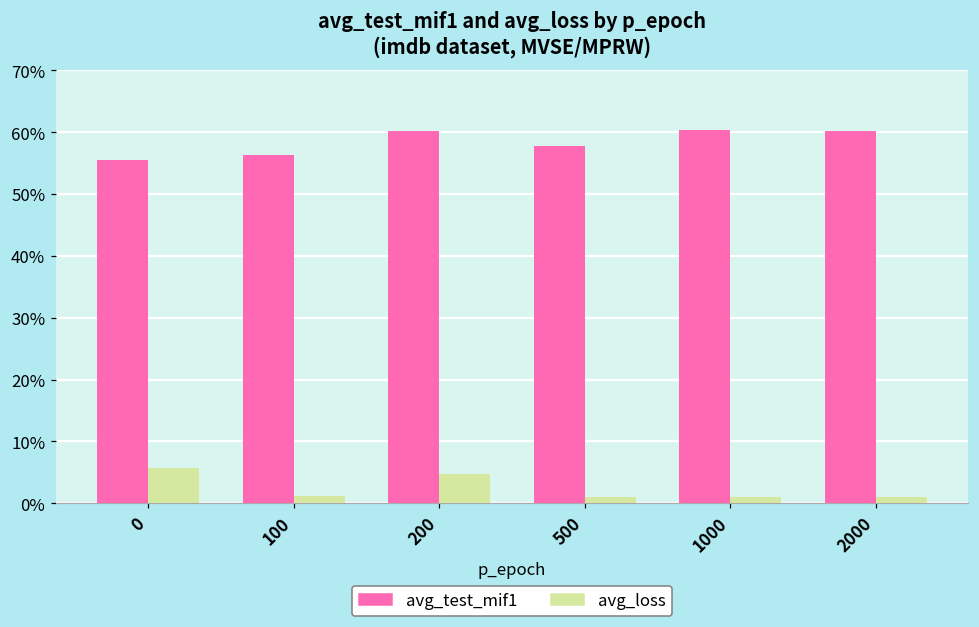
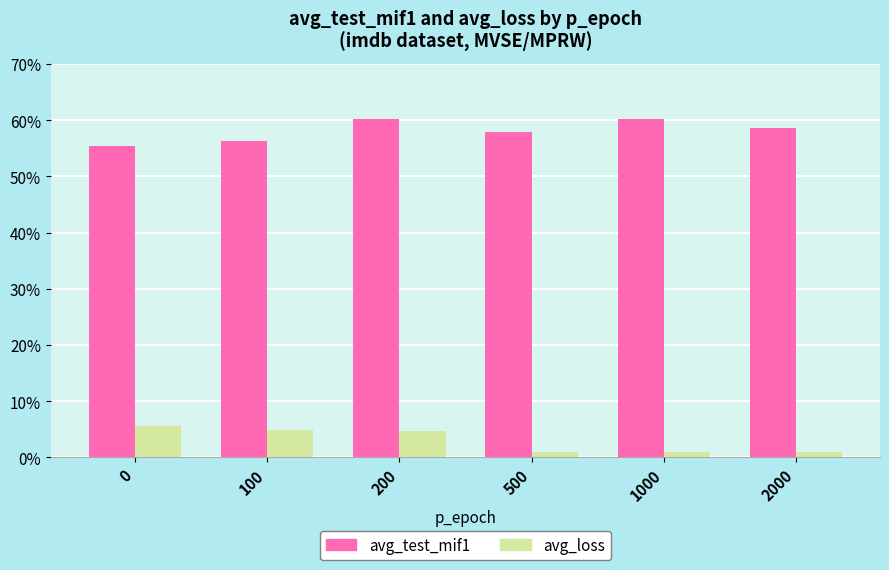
avg_loss, 100: 1% -> 5%
avg_test_mif1, 2000: 60% -> 59%
